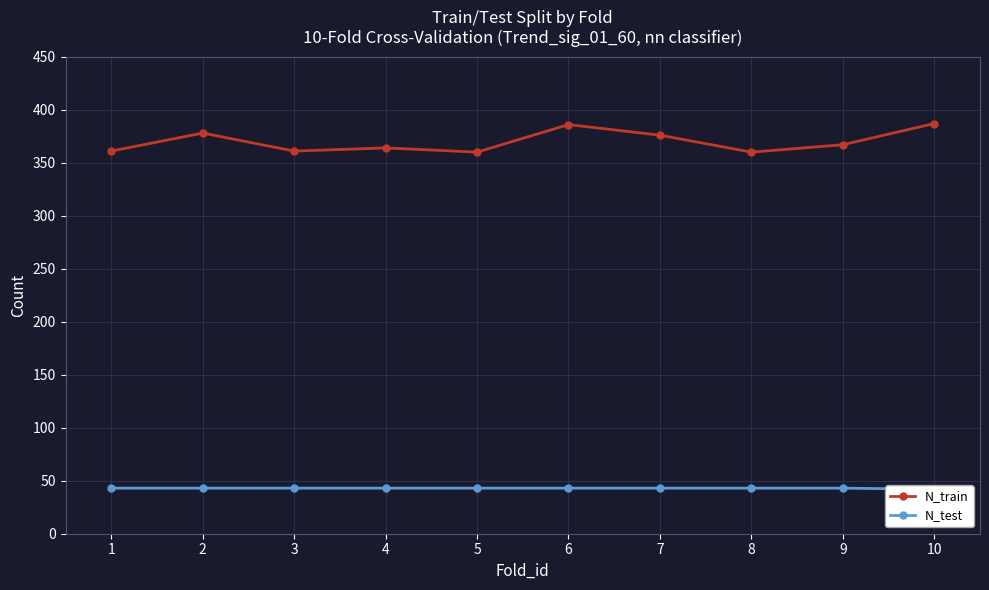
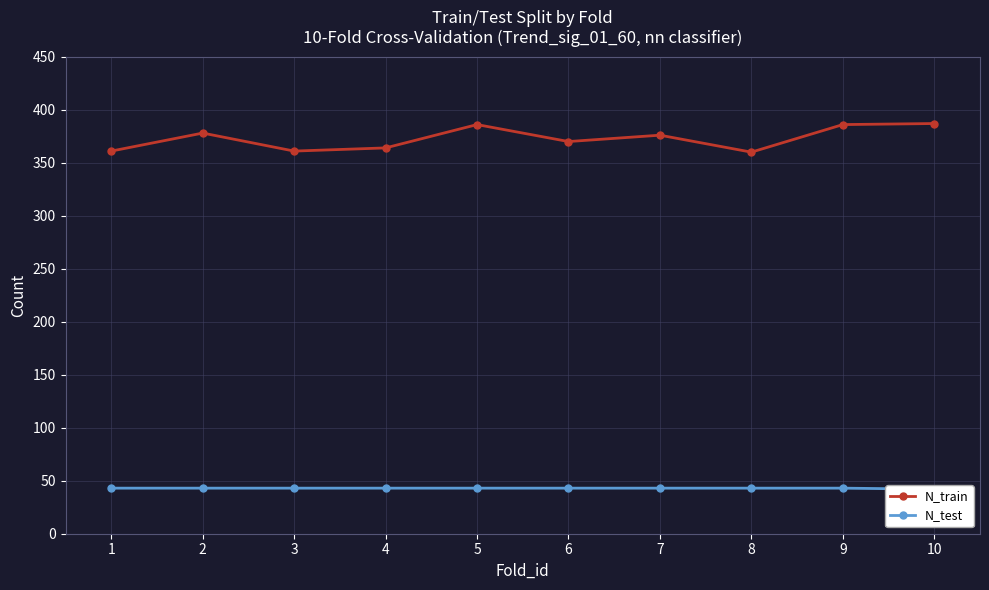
N_train, 5: 360 -> 386
N_train, 6: 386 -> 370
N_train, 9: 367 -> 386
